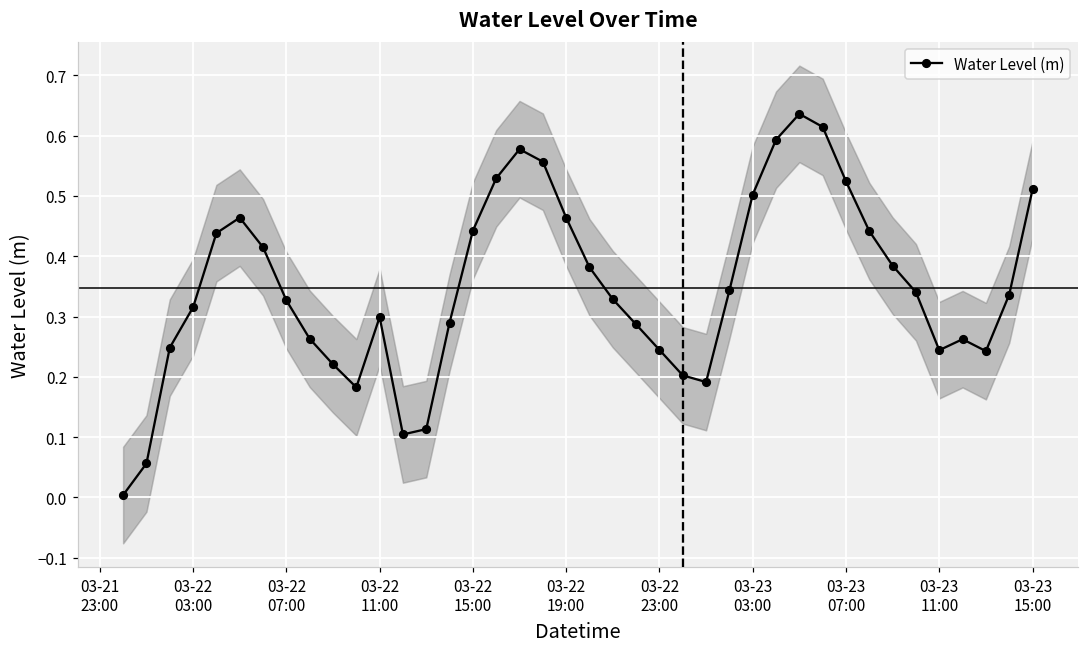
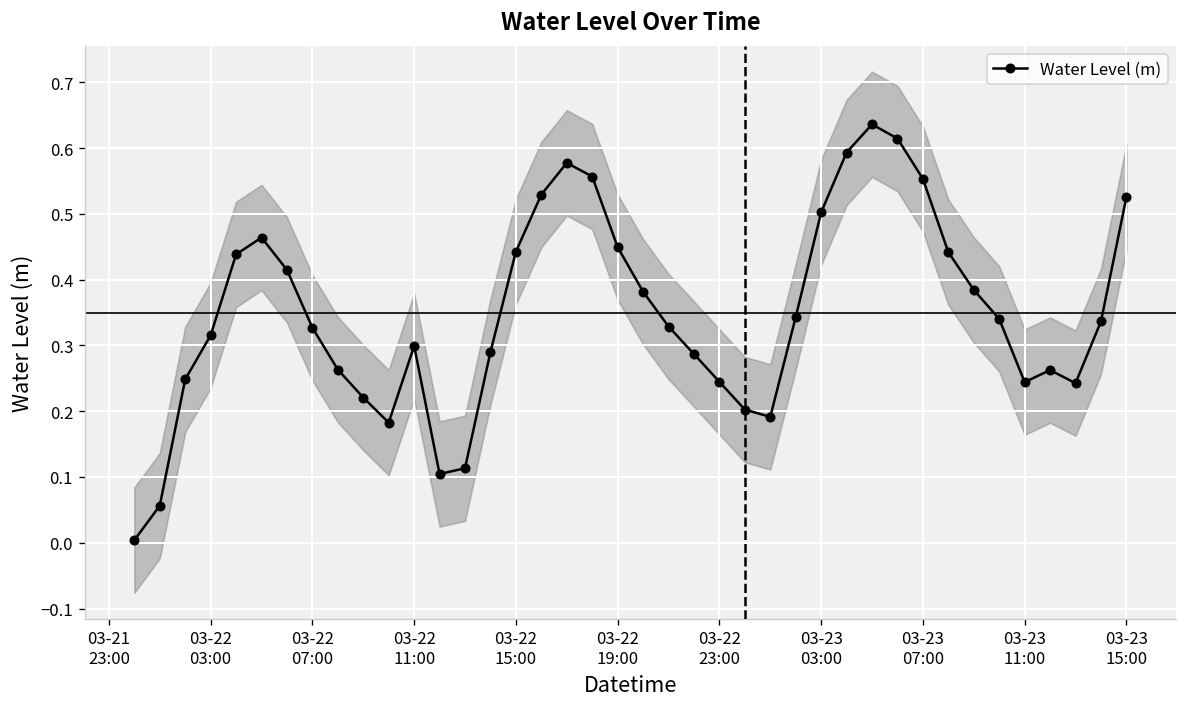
Water Level (m), 03-22 19:00: 0.46 -> 0.45
Water Level (m), 03-23 07:00: 0.52 -> 0.55
Water Level (m), 03-23 15:00: 0.51 -> 0.53
